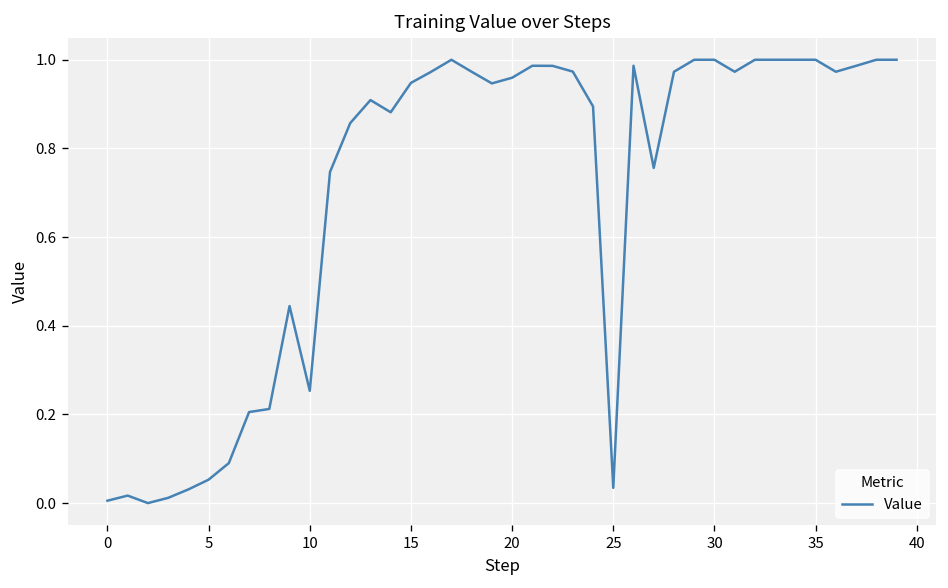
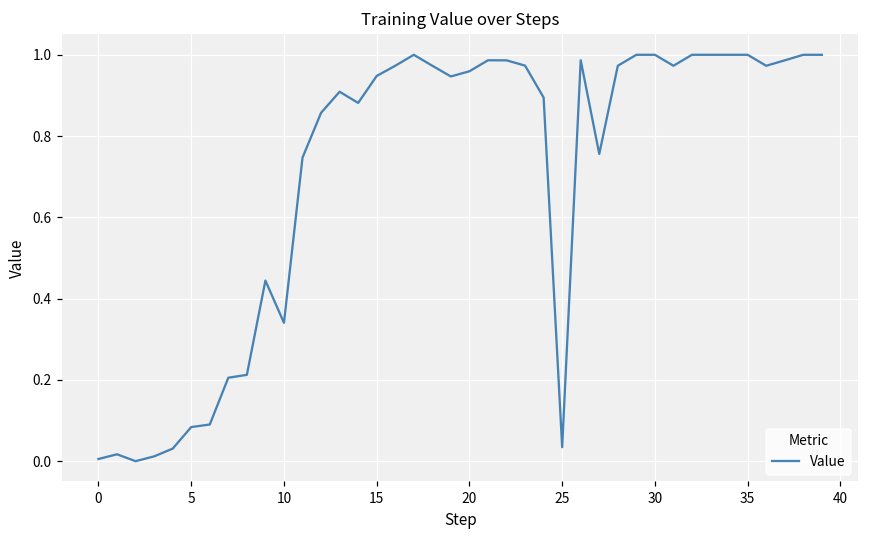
5: 0.05 -> 0.08
10: 0.25 -> 0.34
